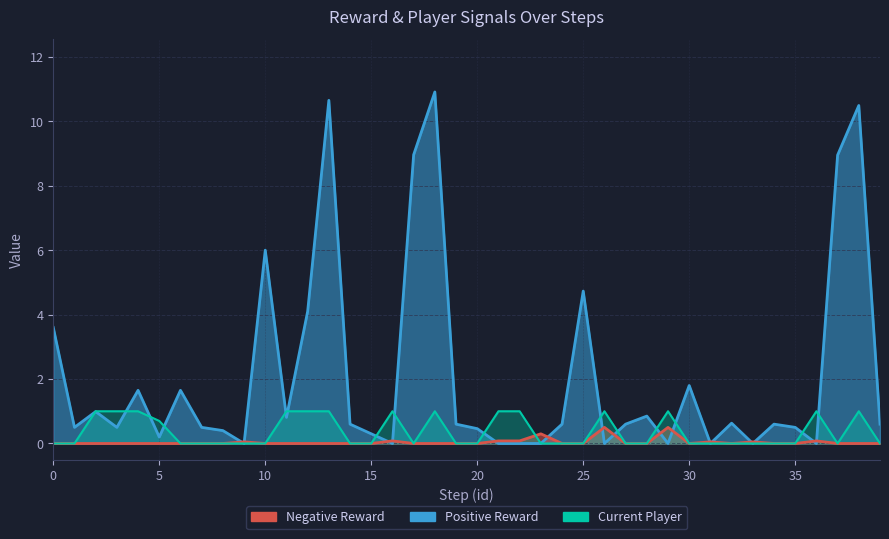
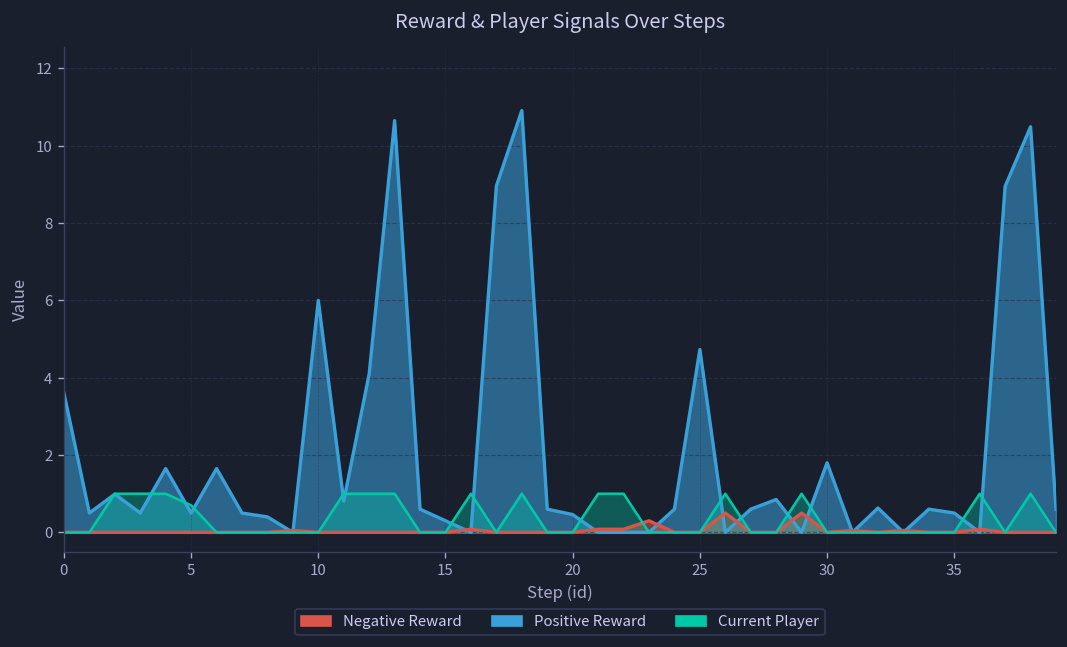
Positive Reward, 5: 0.2 -> 0.5
